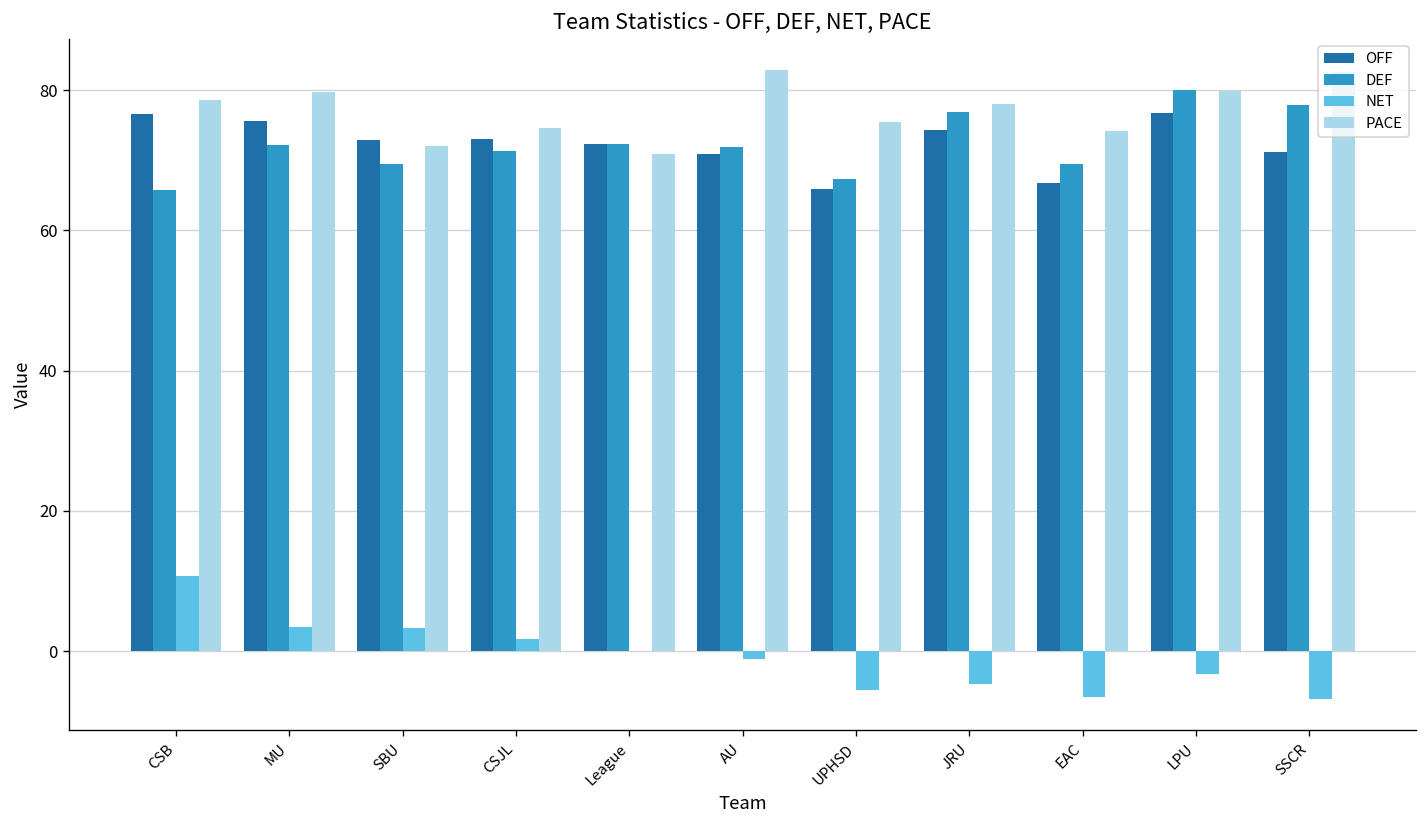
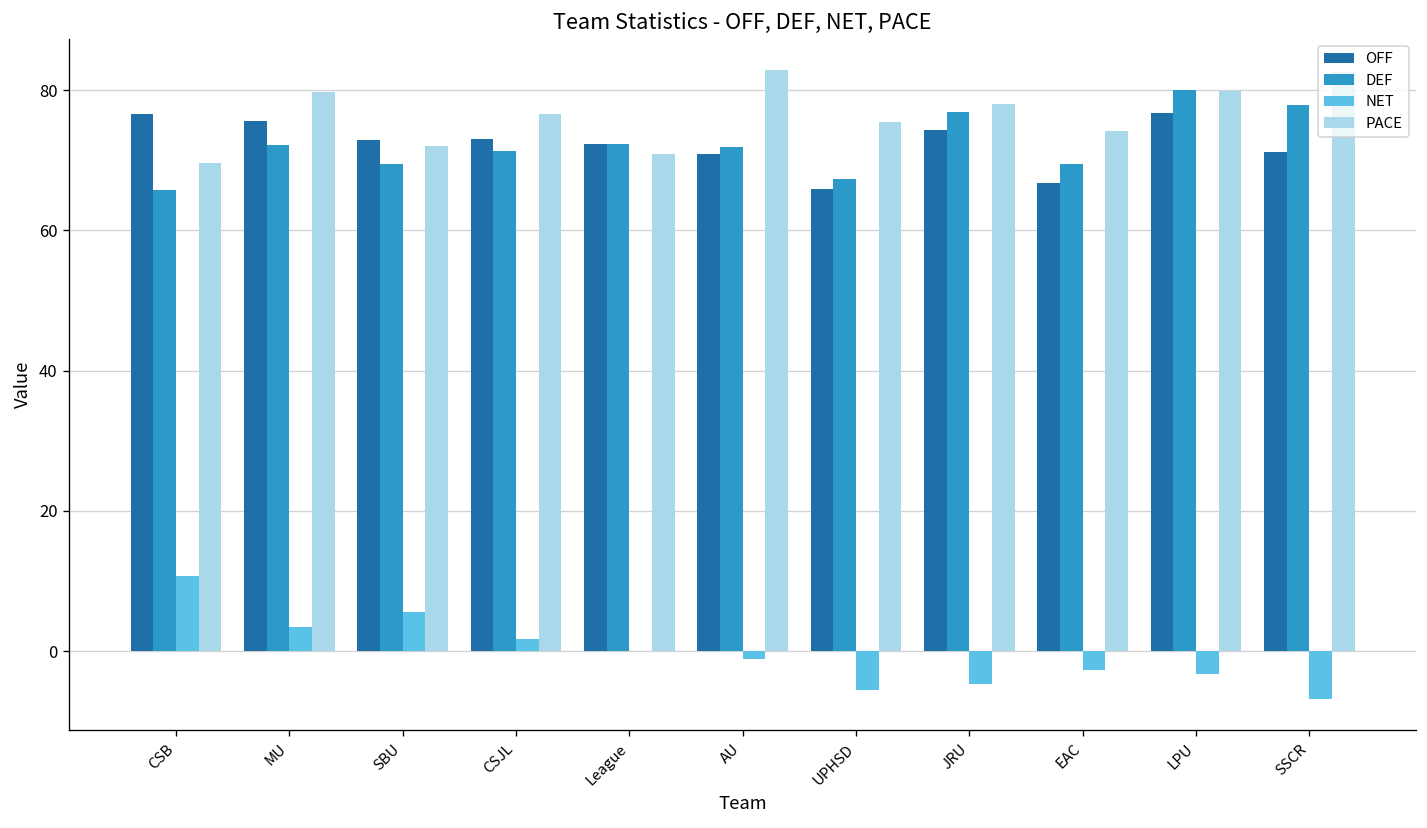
PACE, CSB: 79 -> 70
NET, SBU: 3 -> 6
PACE, CSJL: 75 -> 77
NET, EAC: -7 -> -3
